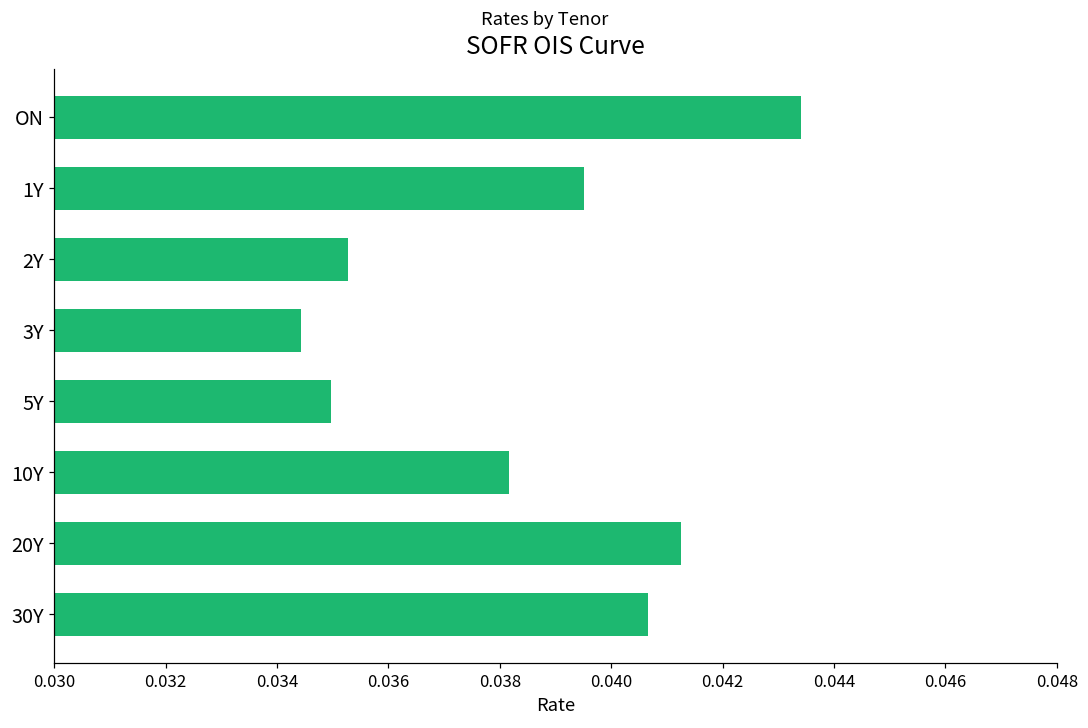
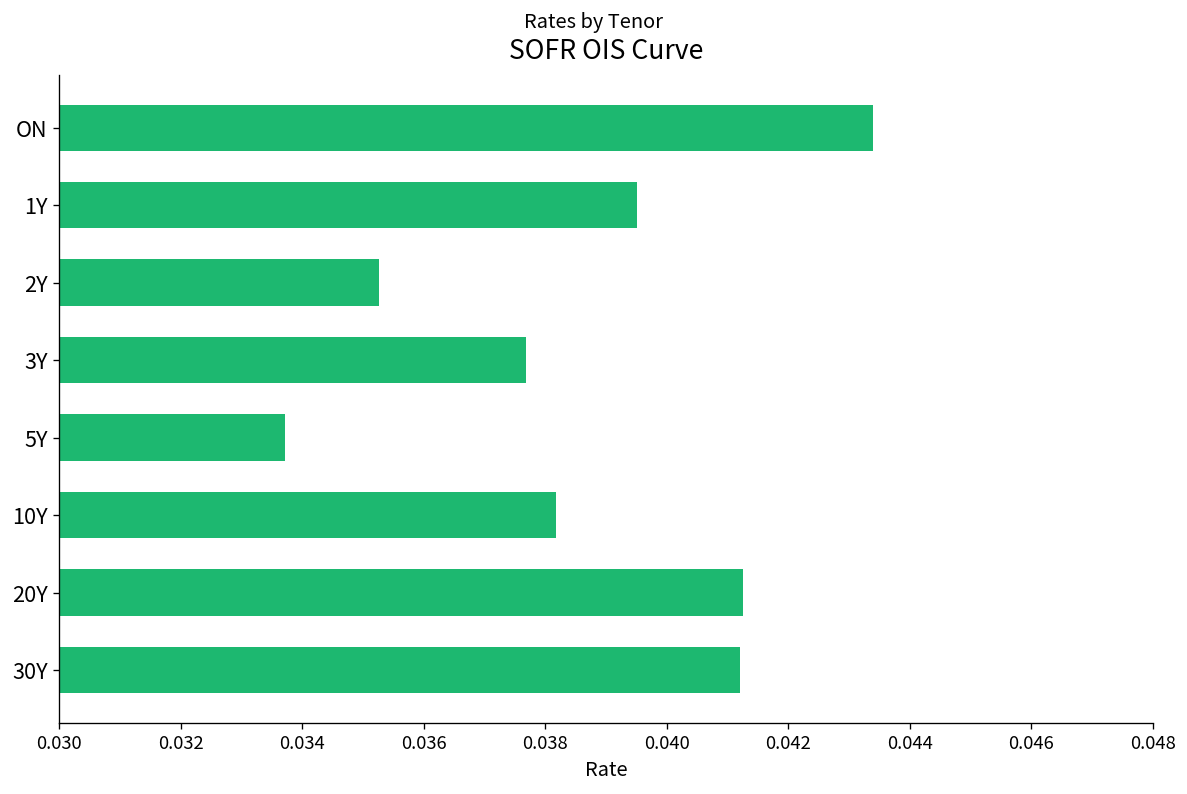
3Y: 0.0344 -> 0.0377
5Y: 0.0350 -> 0.0337
30Y: 0.0407 -> 0.0412
